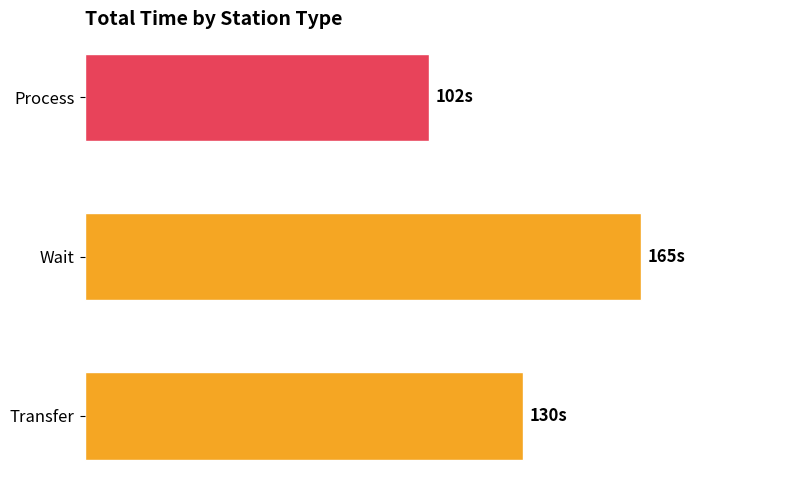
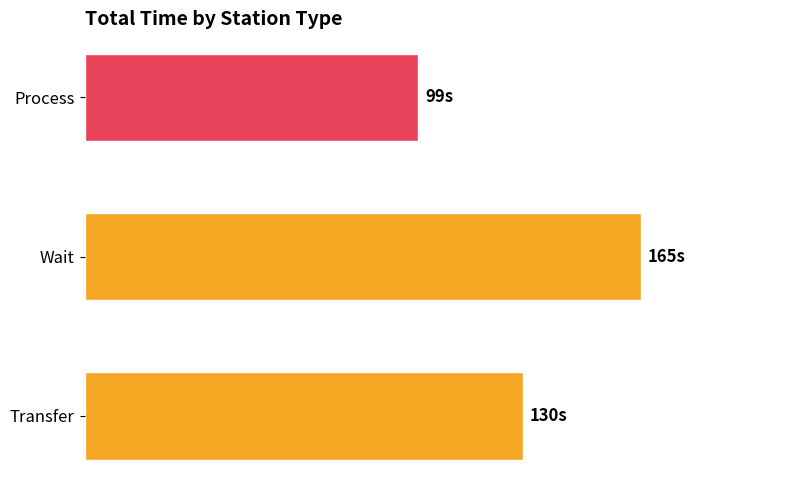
Process: 102s -> 99s
